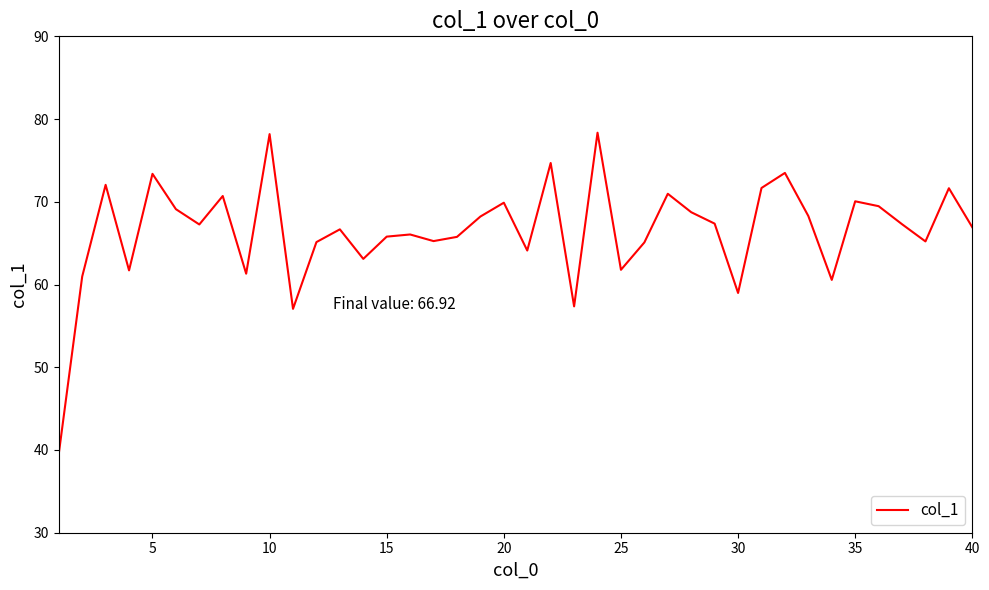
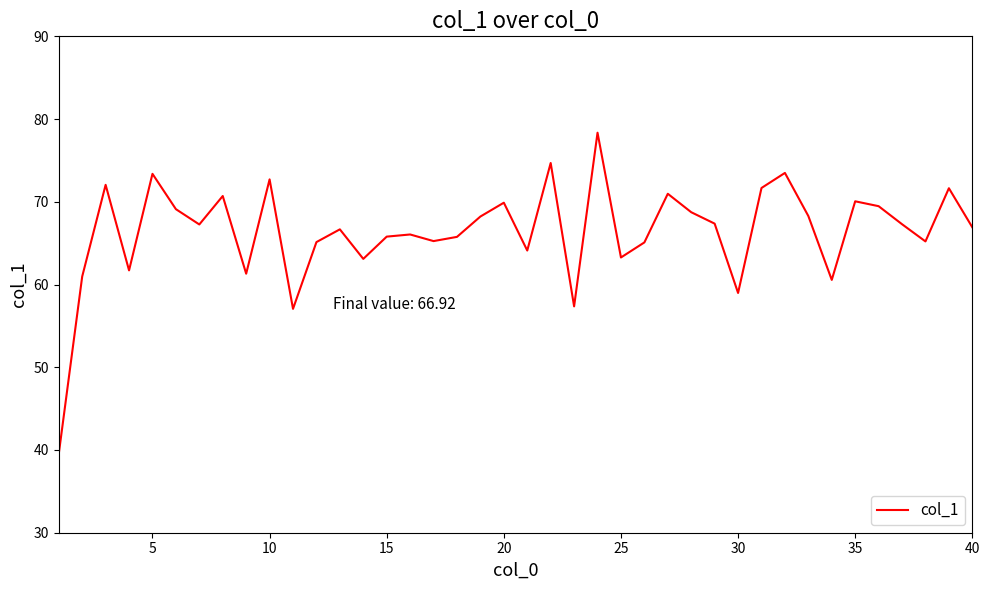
10: 78 -> 73
25: 62 -> 63
